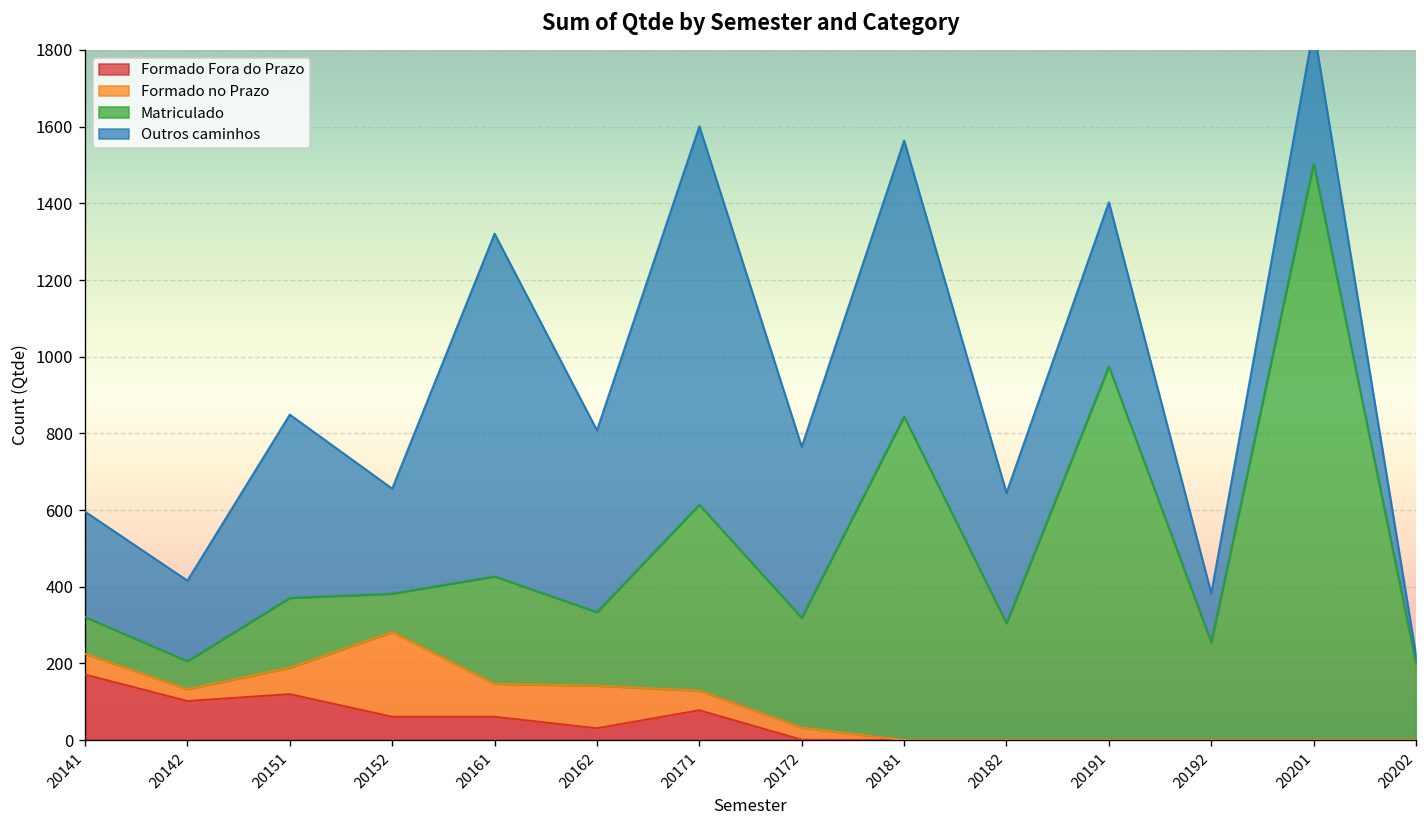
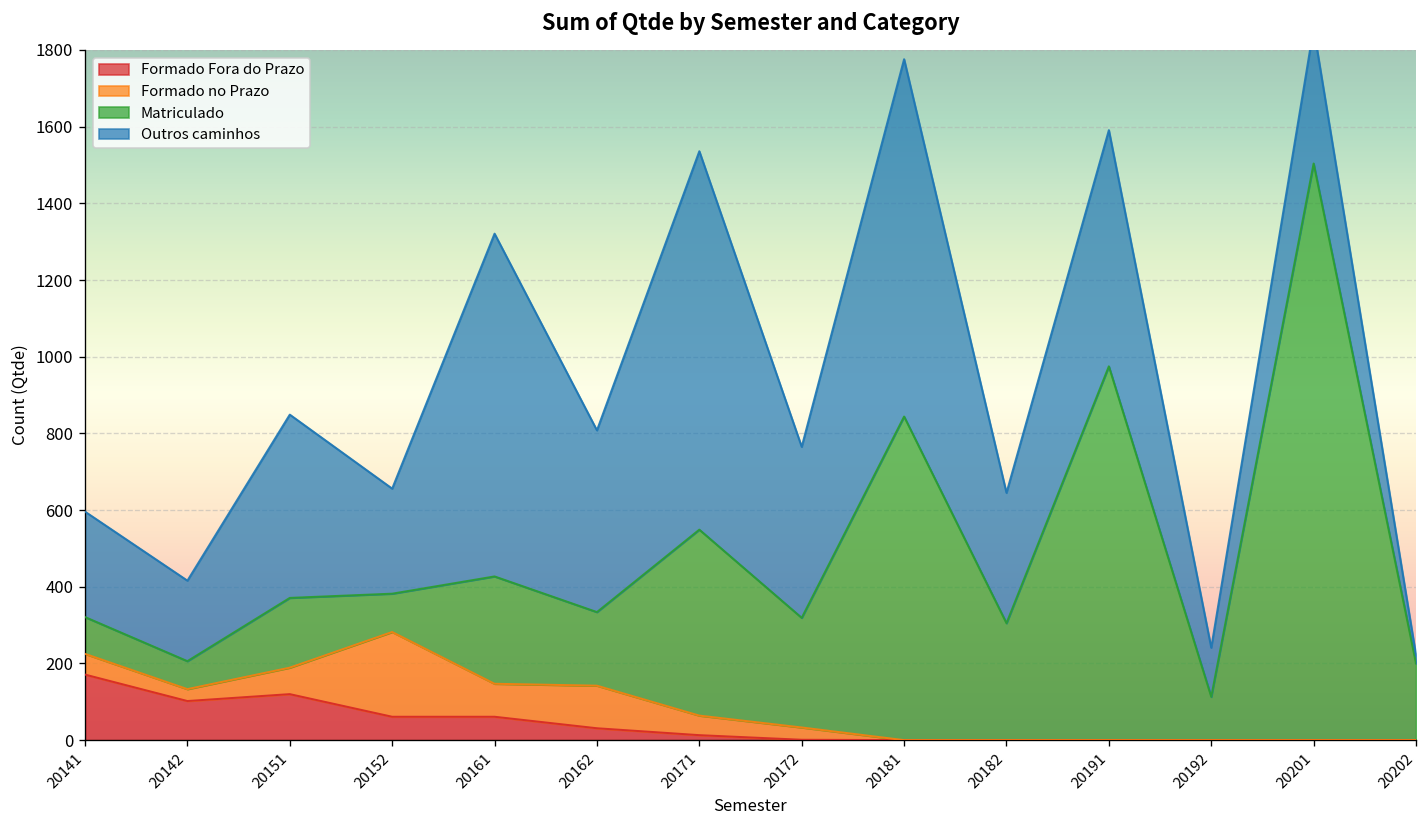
Formado Fora do Prazo, 20171: 80 -> 10
Outros caminhos, 20181: 720 -> 930
Outros caminhos, 20191: 430 -> 620
Matriculado, 20192: 260 -> 110
